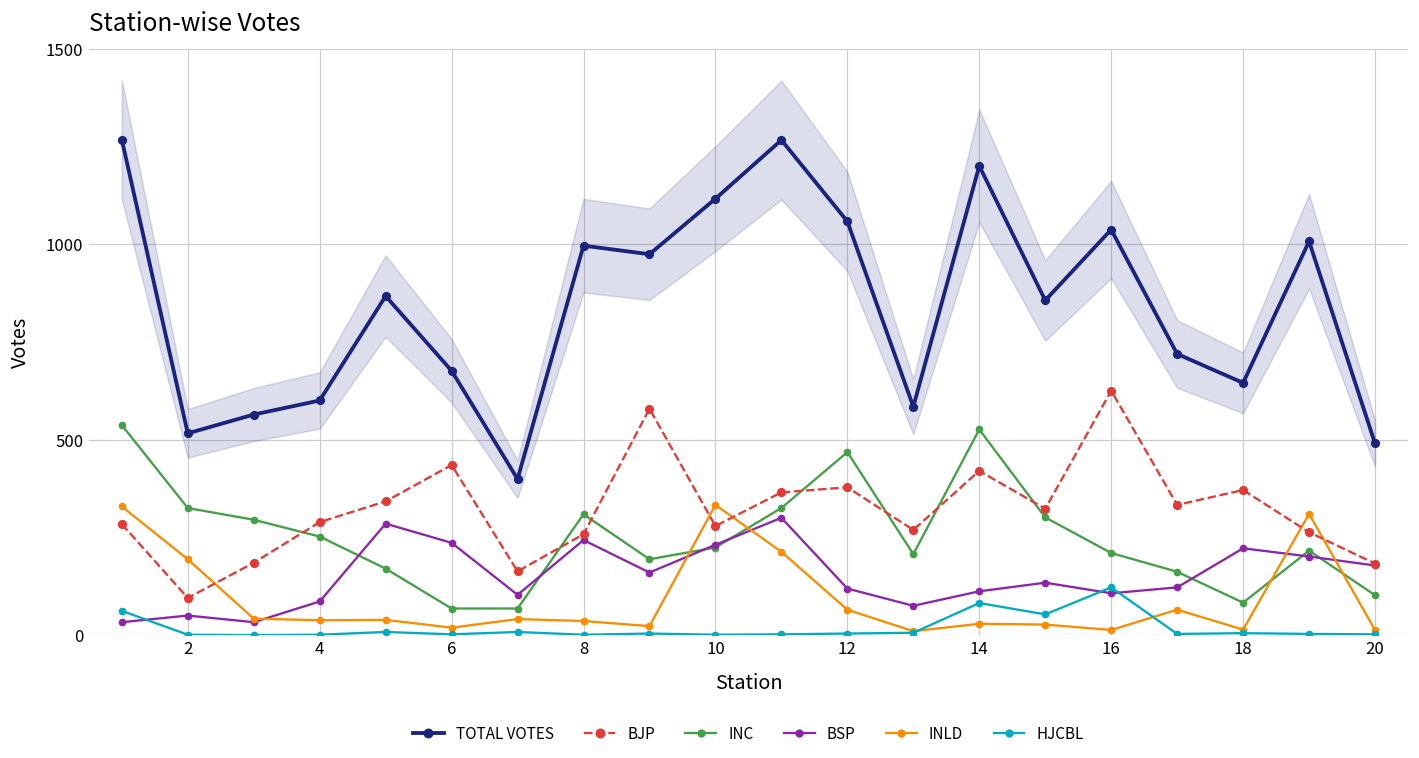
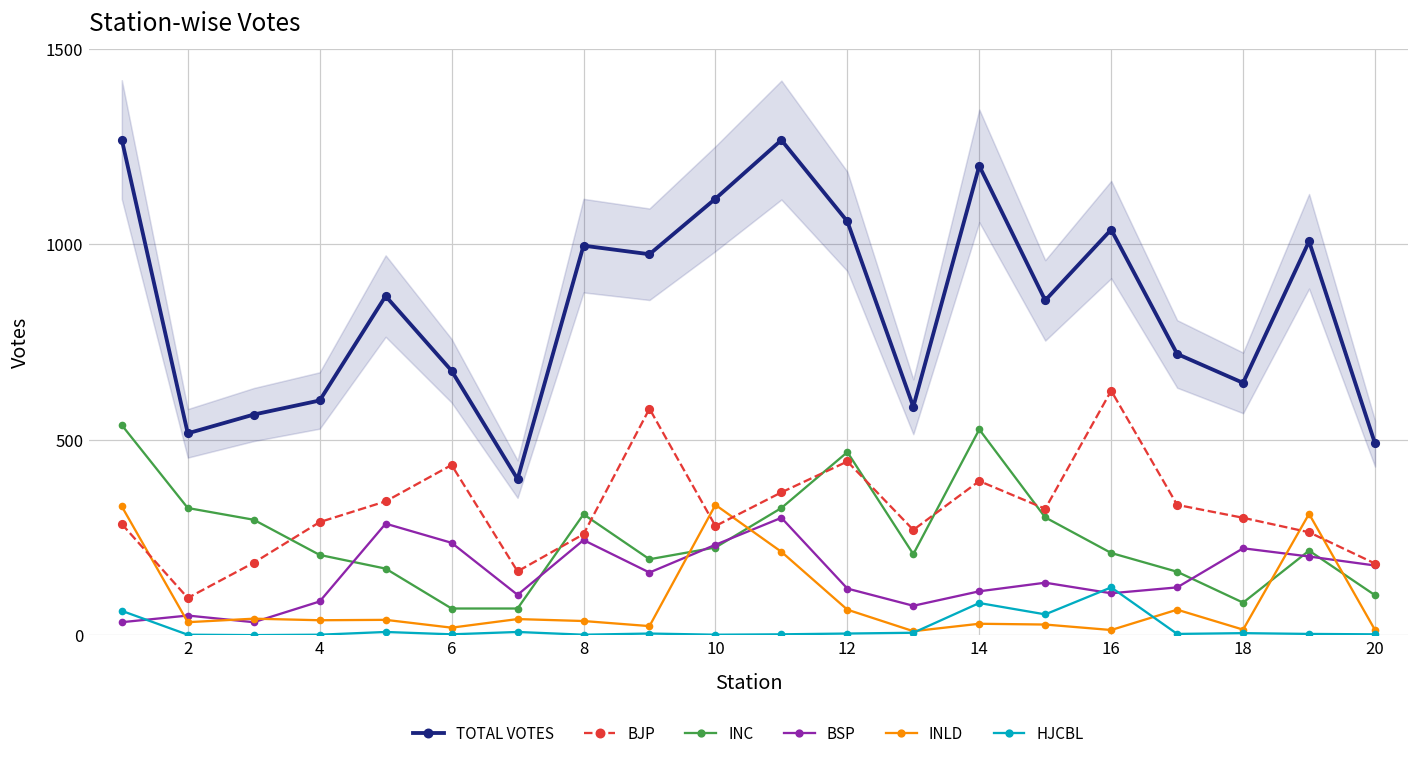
INLD, 2: 200 -> 30
INC, 4: 250 -> 210
BJP, 12: 380 -> 450
BJP, 14: 420 -> 400
BJP, 18: 370 -> 300
